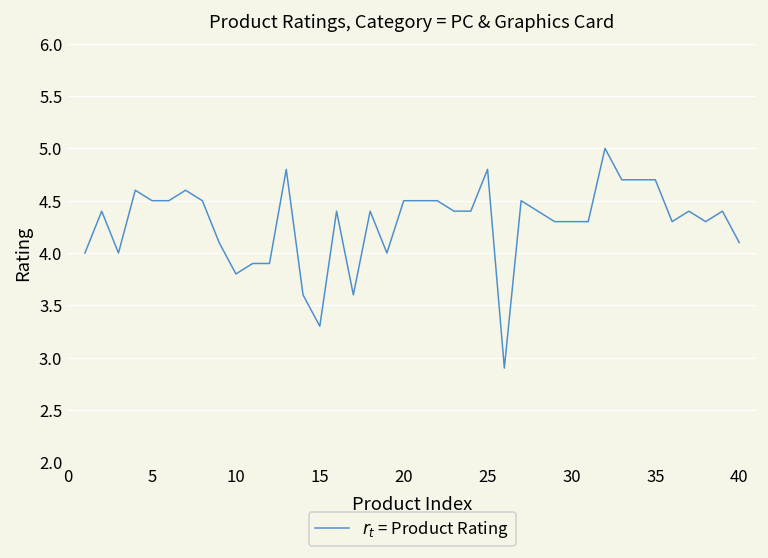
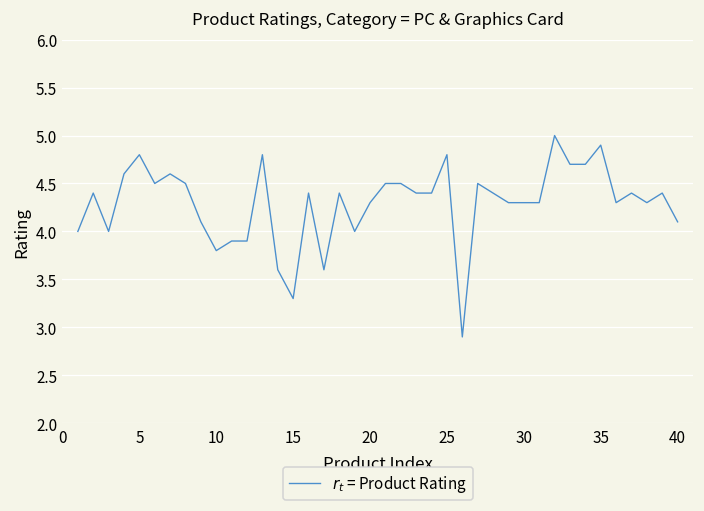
5: 4.5 -> 4.8
20: 4.5 -> 4.3
35: 4.7 -> 4.9
